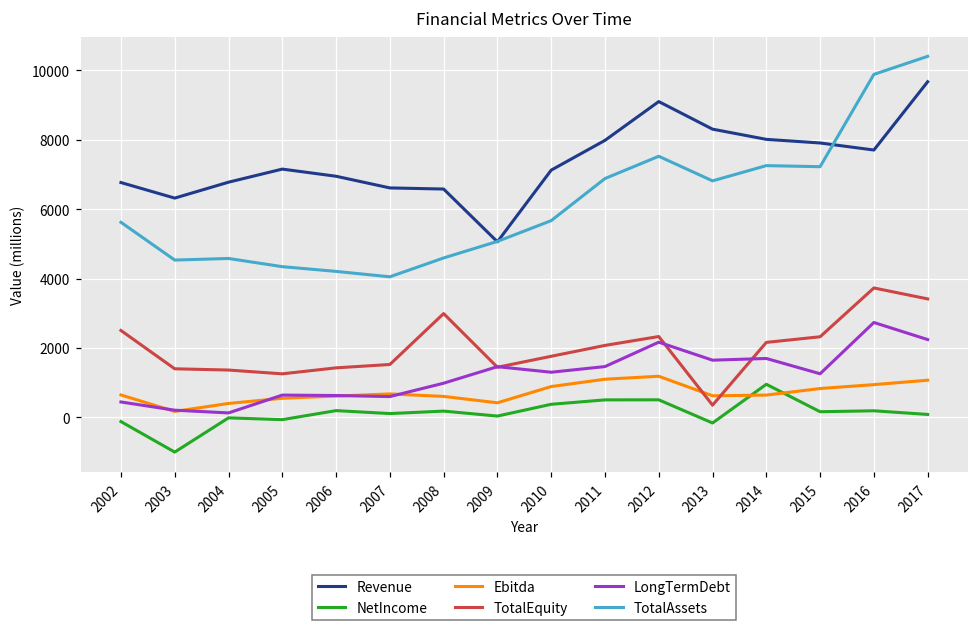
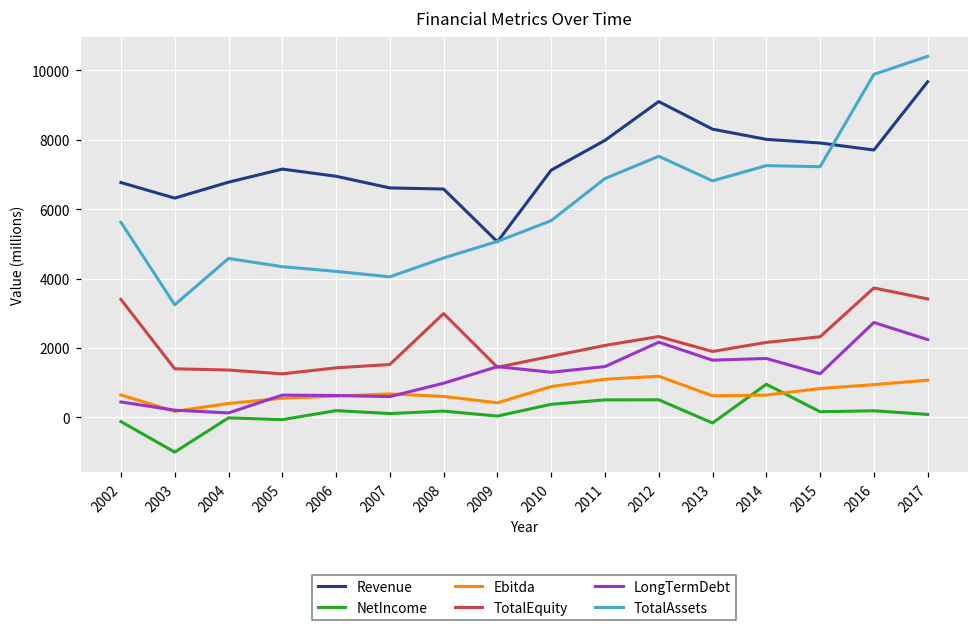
TotalEquity, 2002: 2500 -> 3400
TotalAssets, 2003: 4500 -> 3200
TotalEquity, 2013: 400 -> 1900
